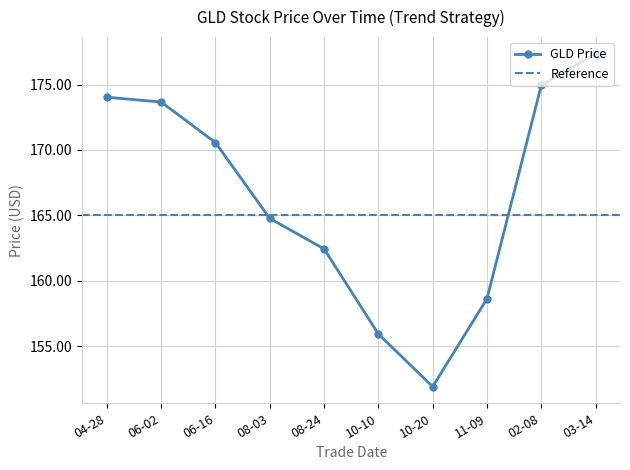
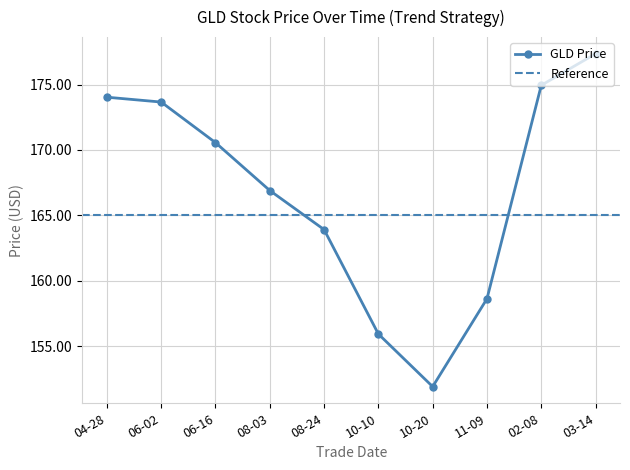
08-03: 164.8 -> 166.9
08-24: 162.4 -> 163.9
